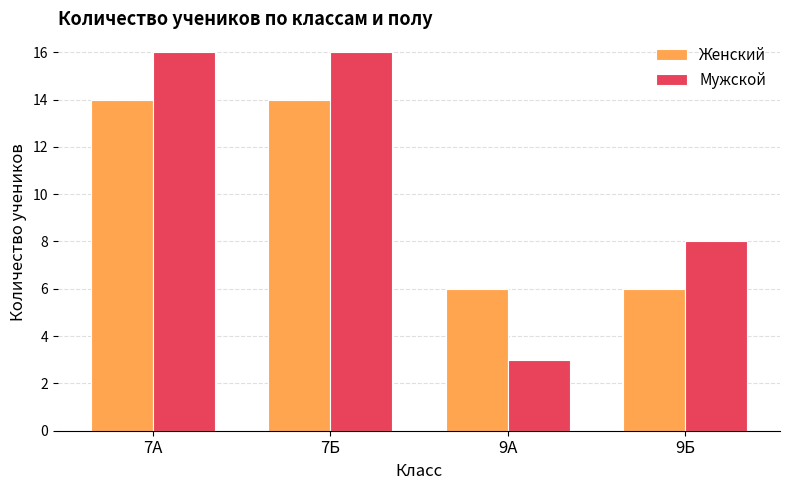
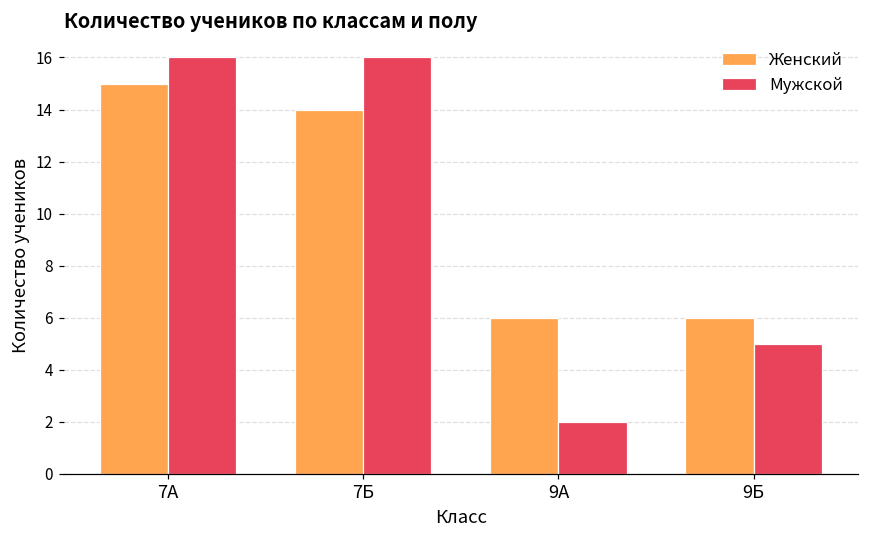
Женский, 7А: 14 -> 15
Мужской, 9А: 3 -> 2
Мужской, 9Б: 8 -> 5
